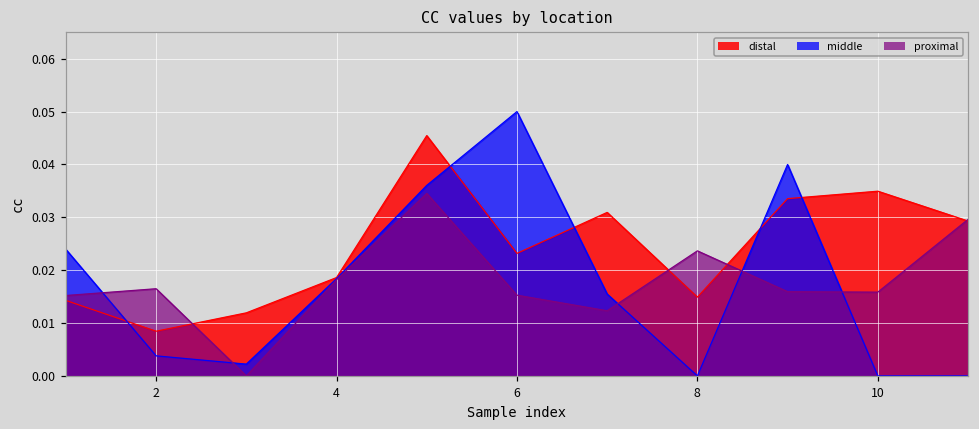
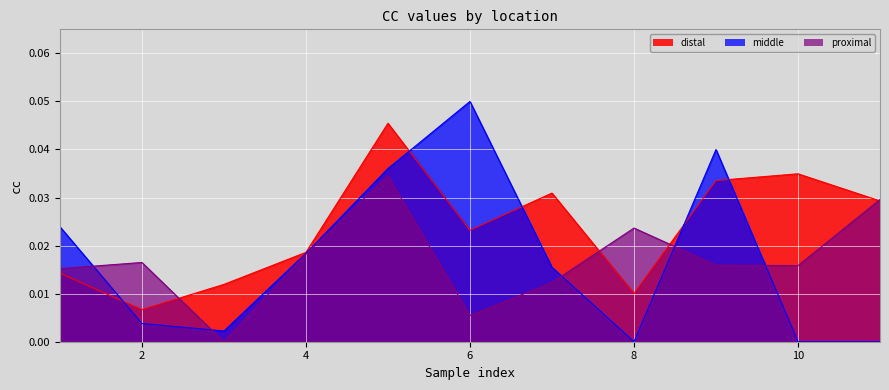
distal, 2: 0.008 -> 0.007
proximal, 6: 0.015 -> 0.005
distal, 8: 0.015 -> 0.010
